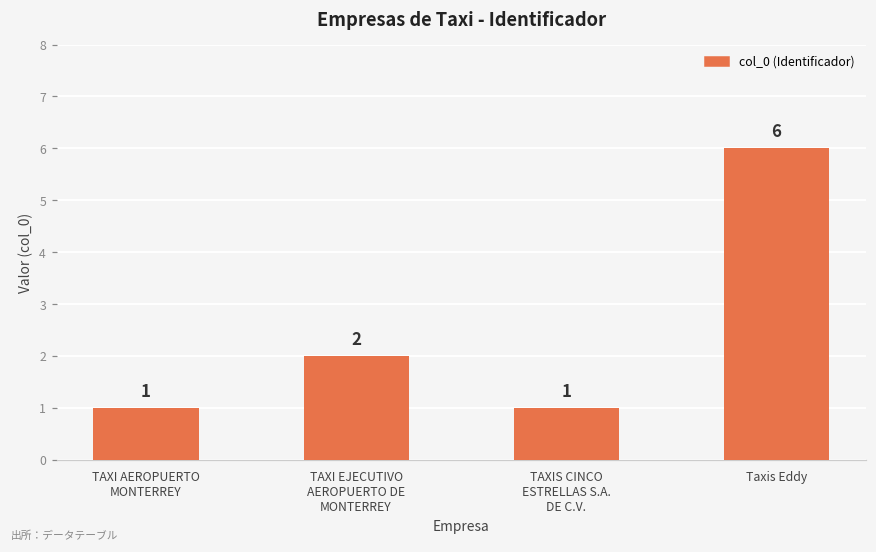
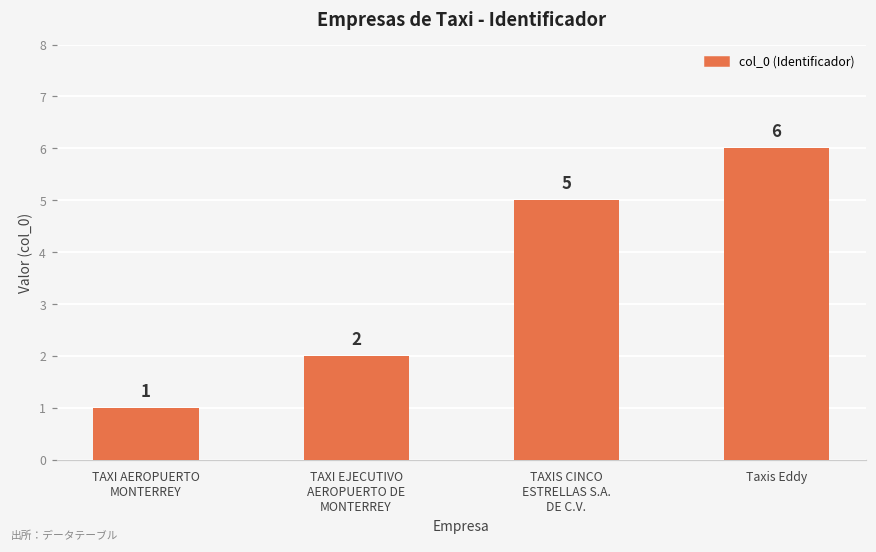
TAXIS CINCO ESTRELLAS S.A. DE C.V.: 1 -> 5
